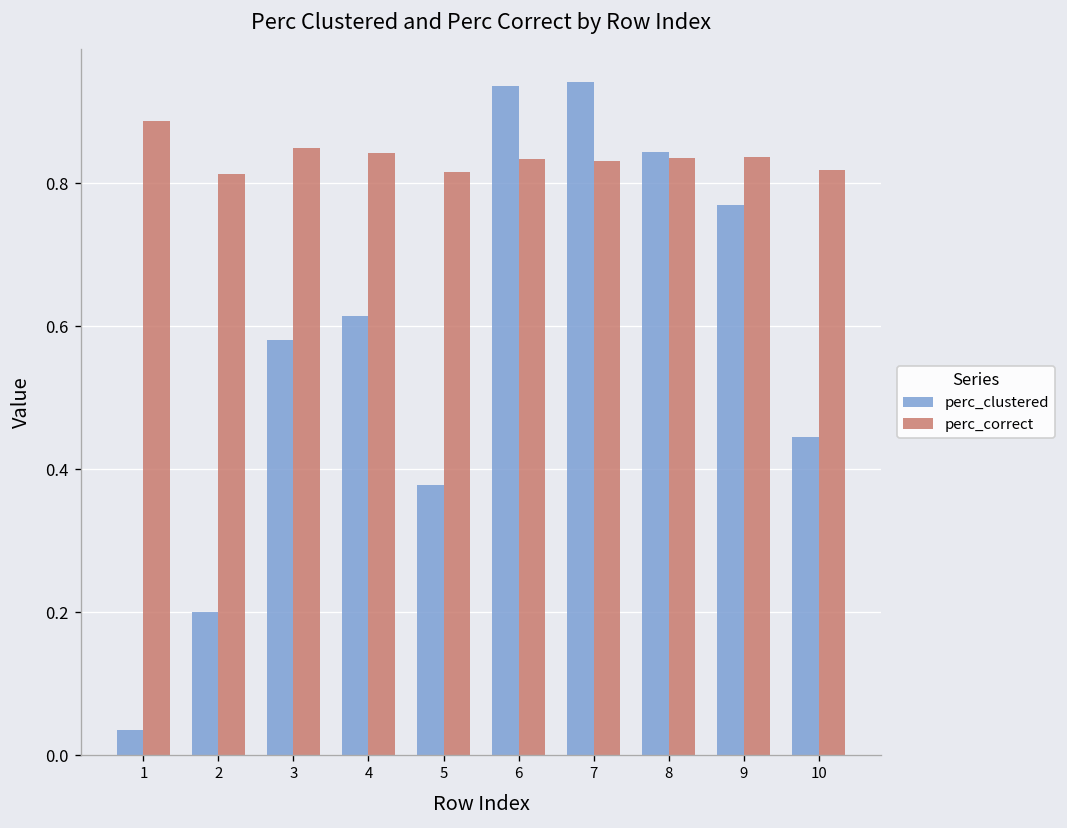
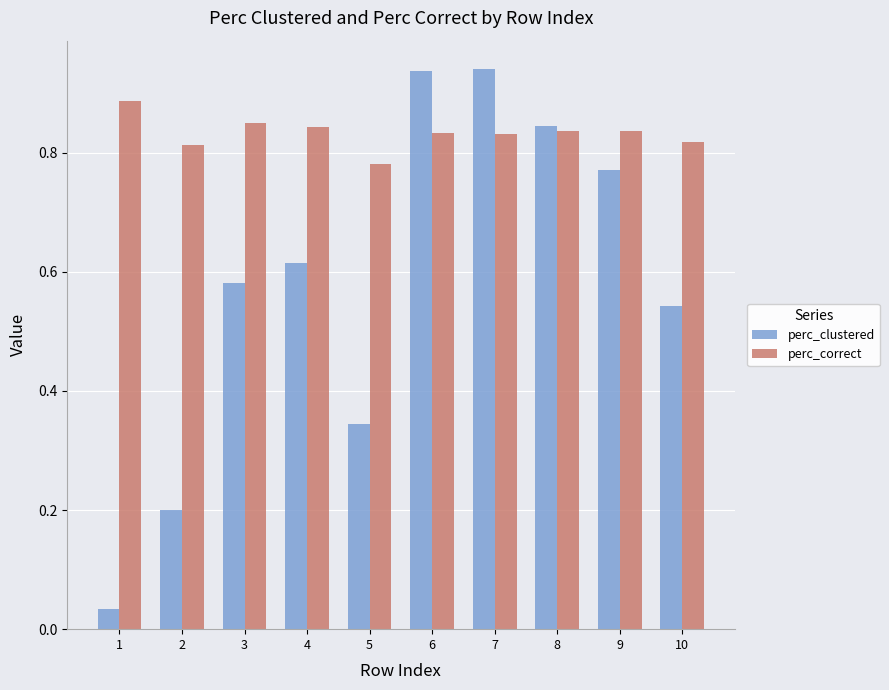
perc_clustered, 5: 0.38 -> 0.34
perc_correct, 5: 0.82 -> 0.78
perc_clustered, 10: 0.45 -> 0.54
